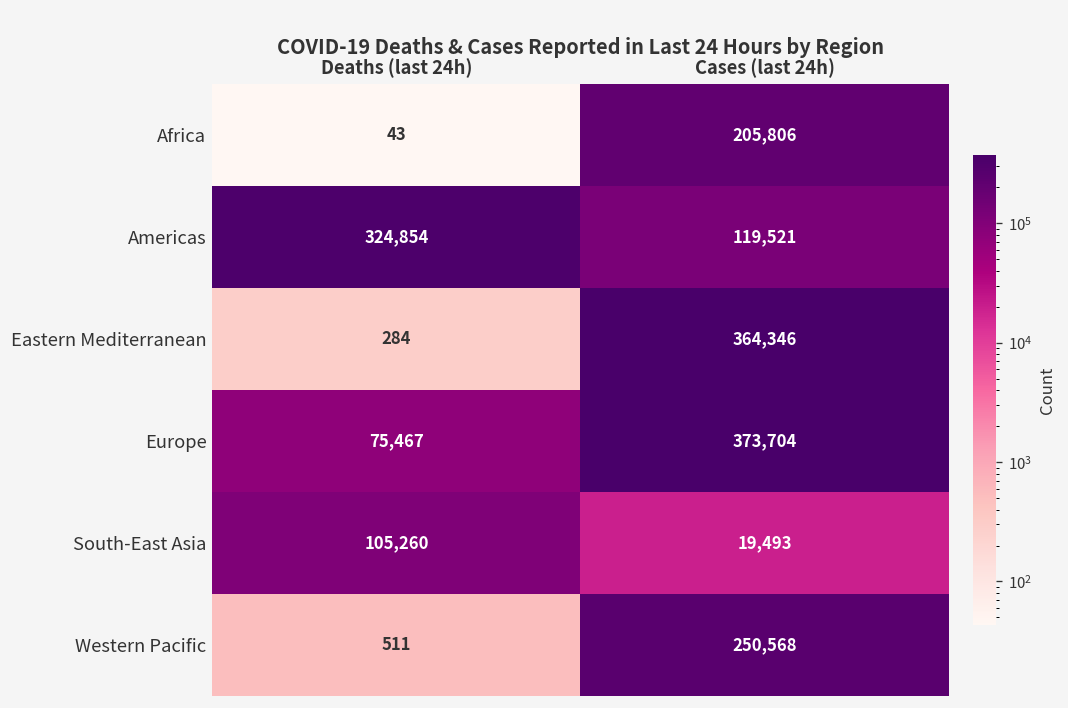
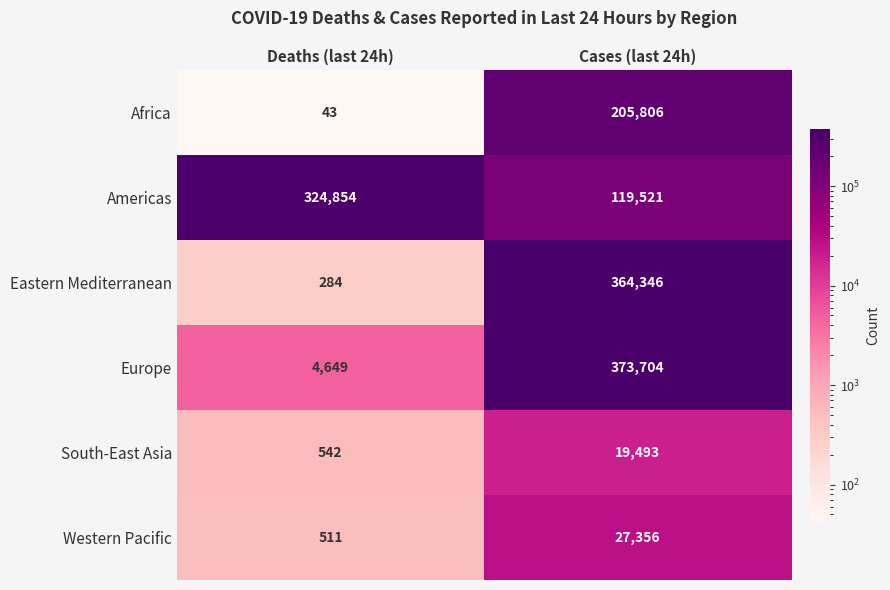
Europe, Deaths (last 24h): 75,467 -> 4,649
South-East Asia, Deaths (last 24h): 105,260 -> 542
Western Pacific, Cases (last 24h): 250,568 -> 27,356
